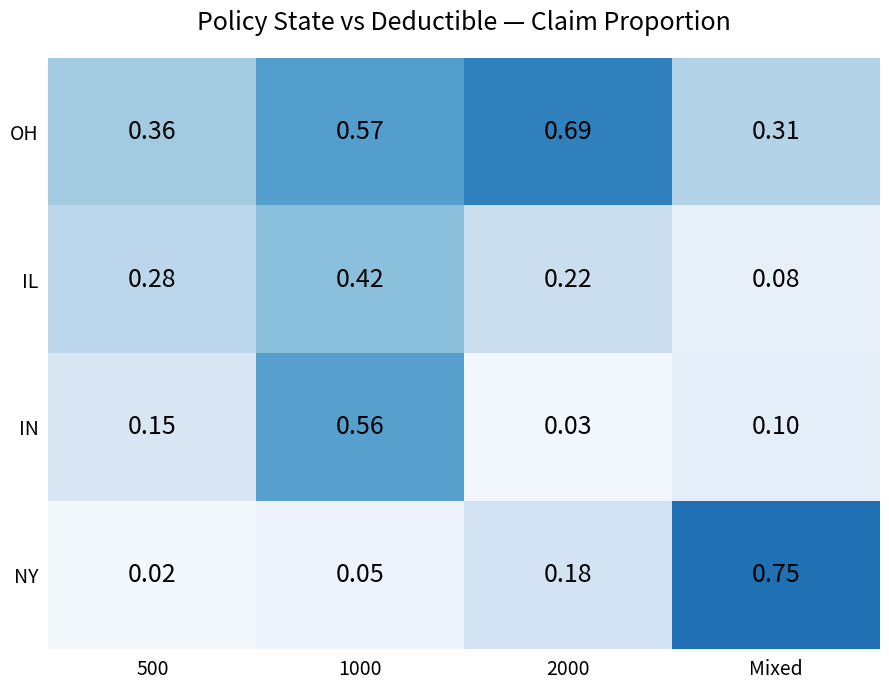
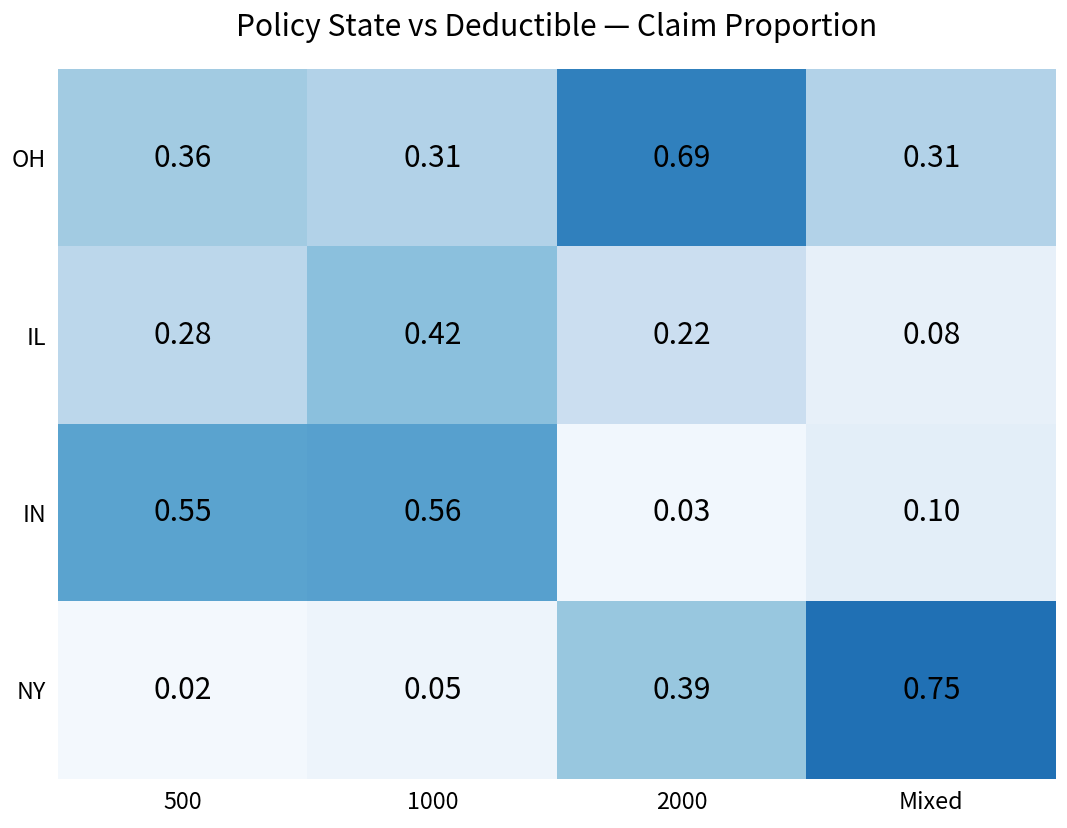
OH, 1000: 0.57 -> 0.31
IN, 500: 0.15 -> 0.55
NY, 2000: 0.18 -> 0.39
